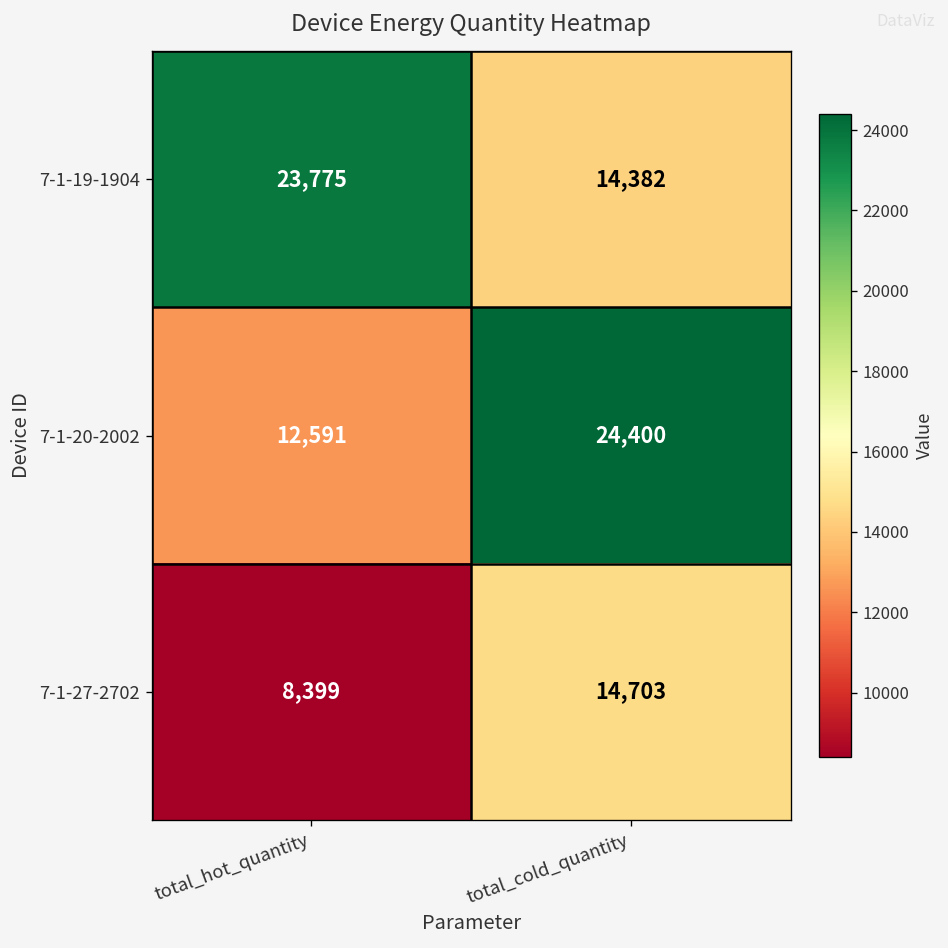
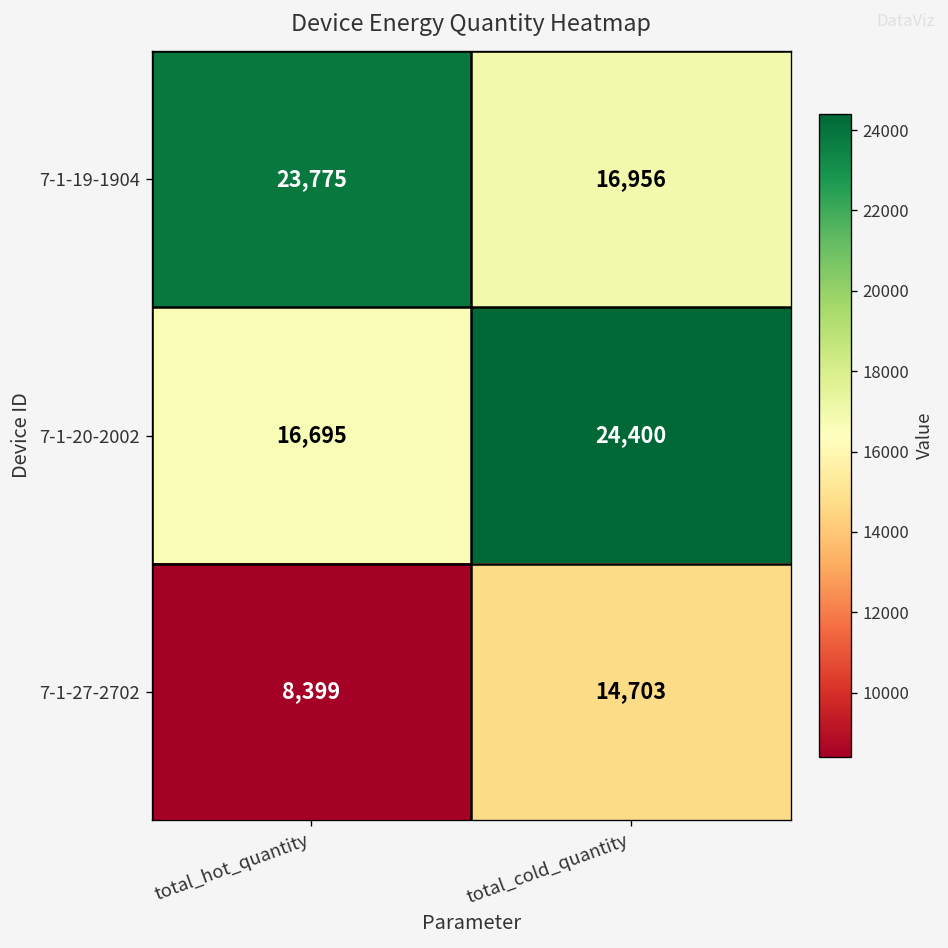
7-1-19-1904, total_cold_quantity: 14,382 -> 16,956
7-1-20-2002, total_hot_quantity: 12,591 -> 16,695
